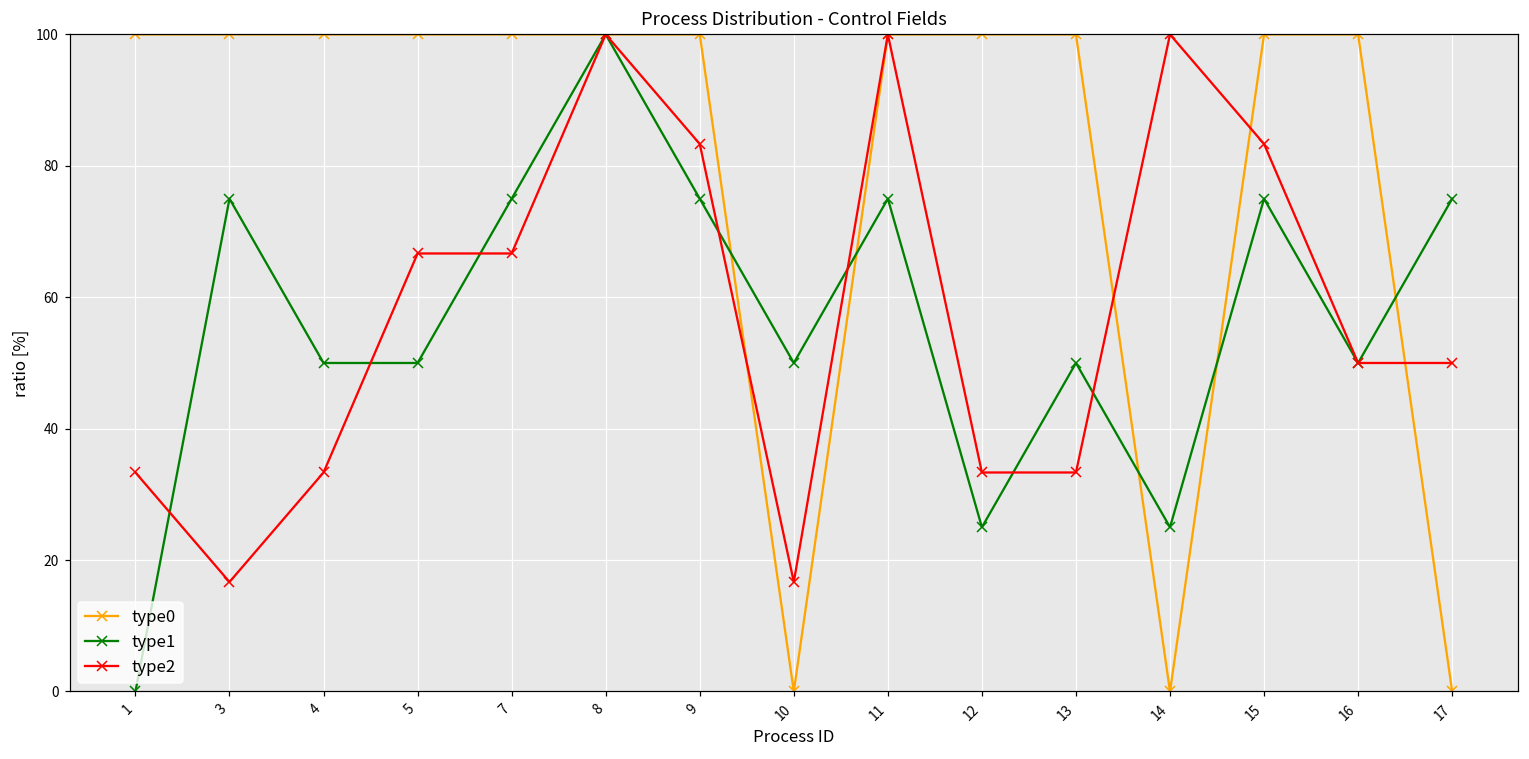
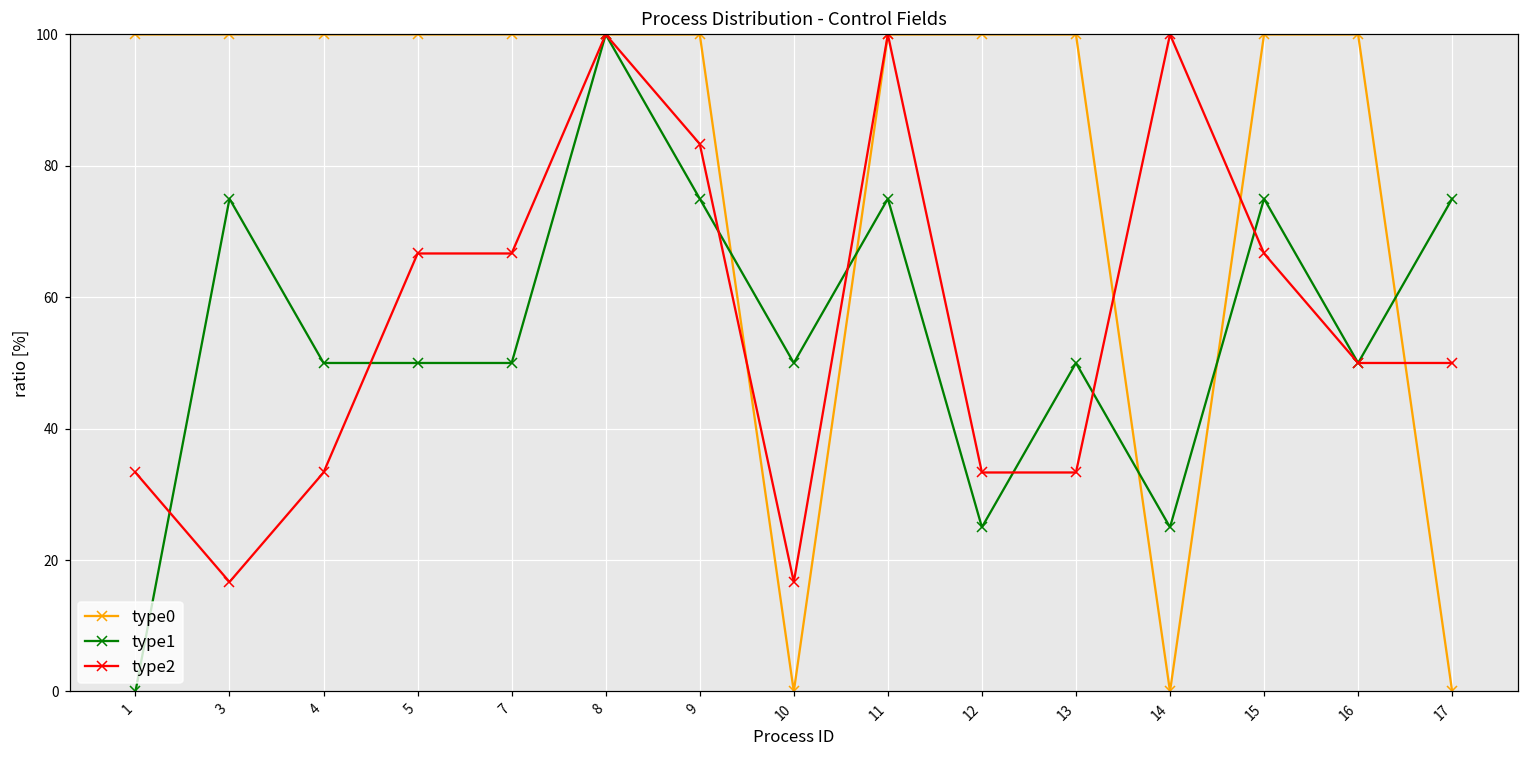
type1, 7: 75 -> 50
type2, 15: 83 -> 67
